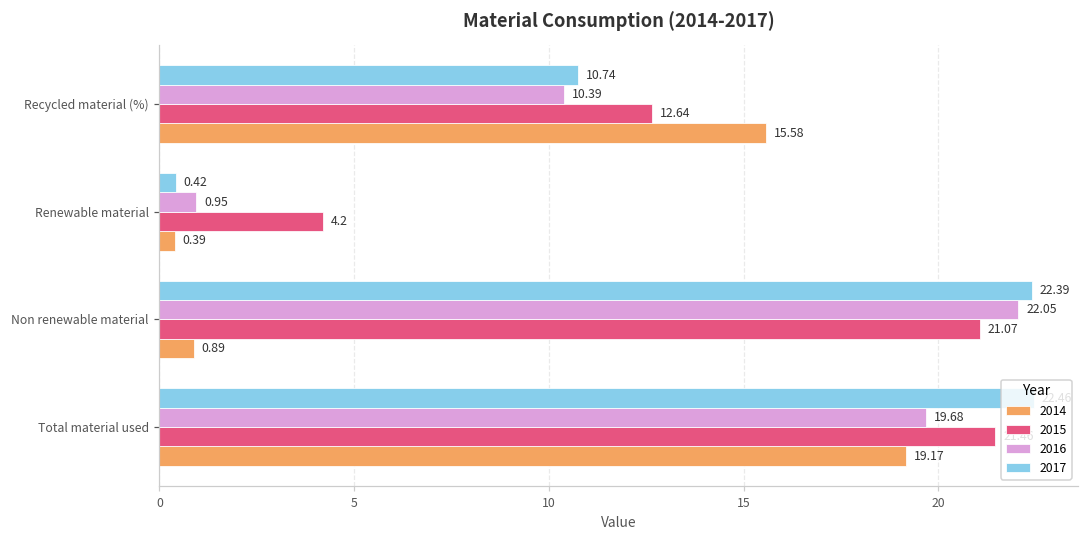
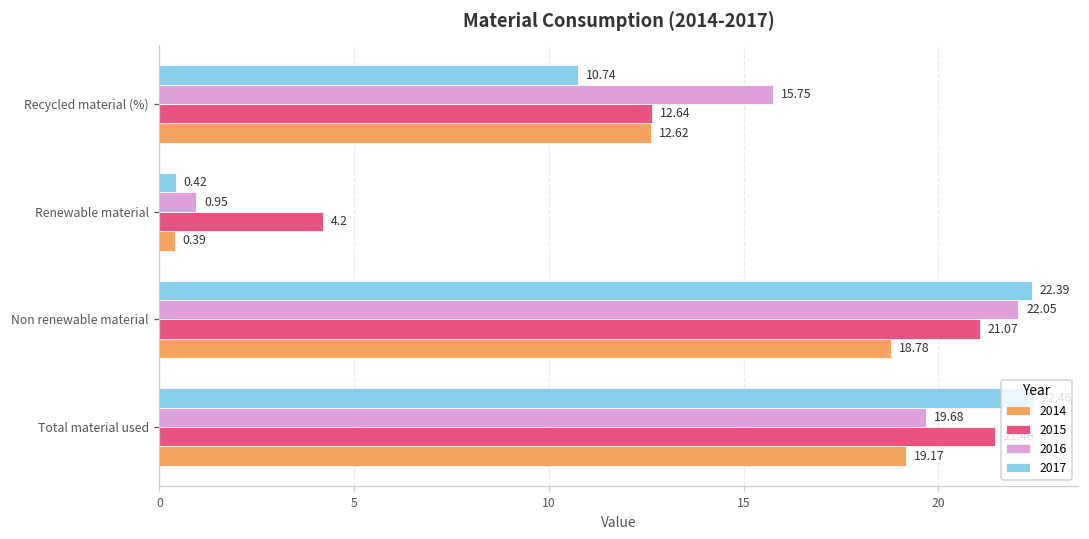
2016, Recycled material (%): 10.39 -> 15.75
2014, Recycled material (%): 15.58 -> 12.62
2014, Non renewable material: 0.89 -> 18.78
